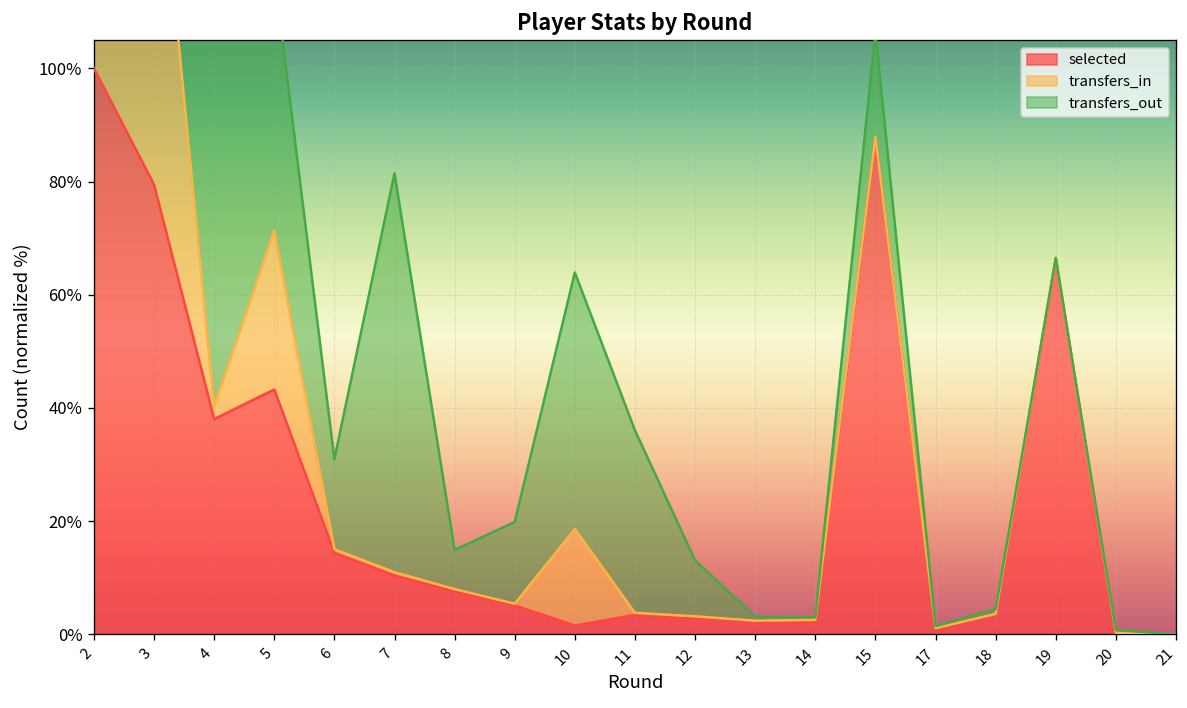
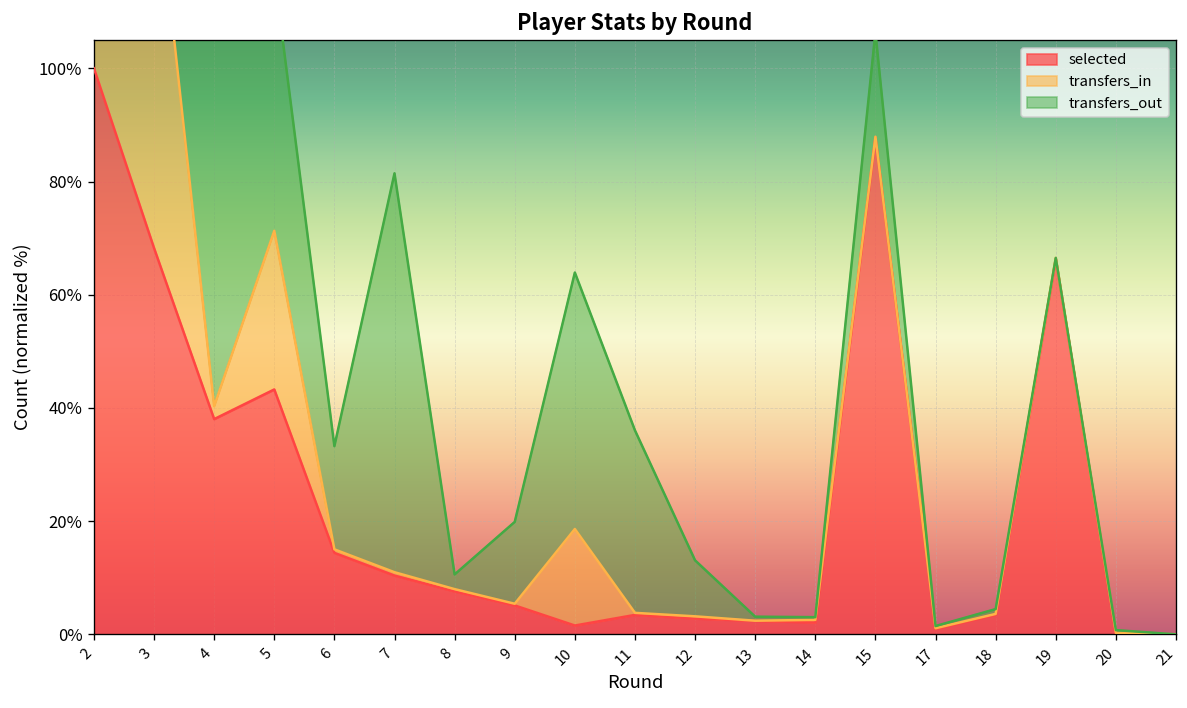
selected, 3: 79% -> 68%
transfers_out, 6: 16% -> 18%
transfers_out, 8: 7% -> 3%
